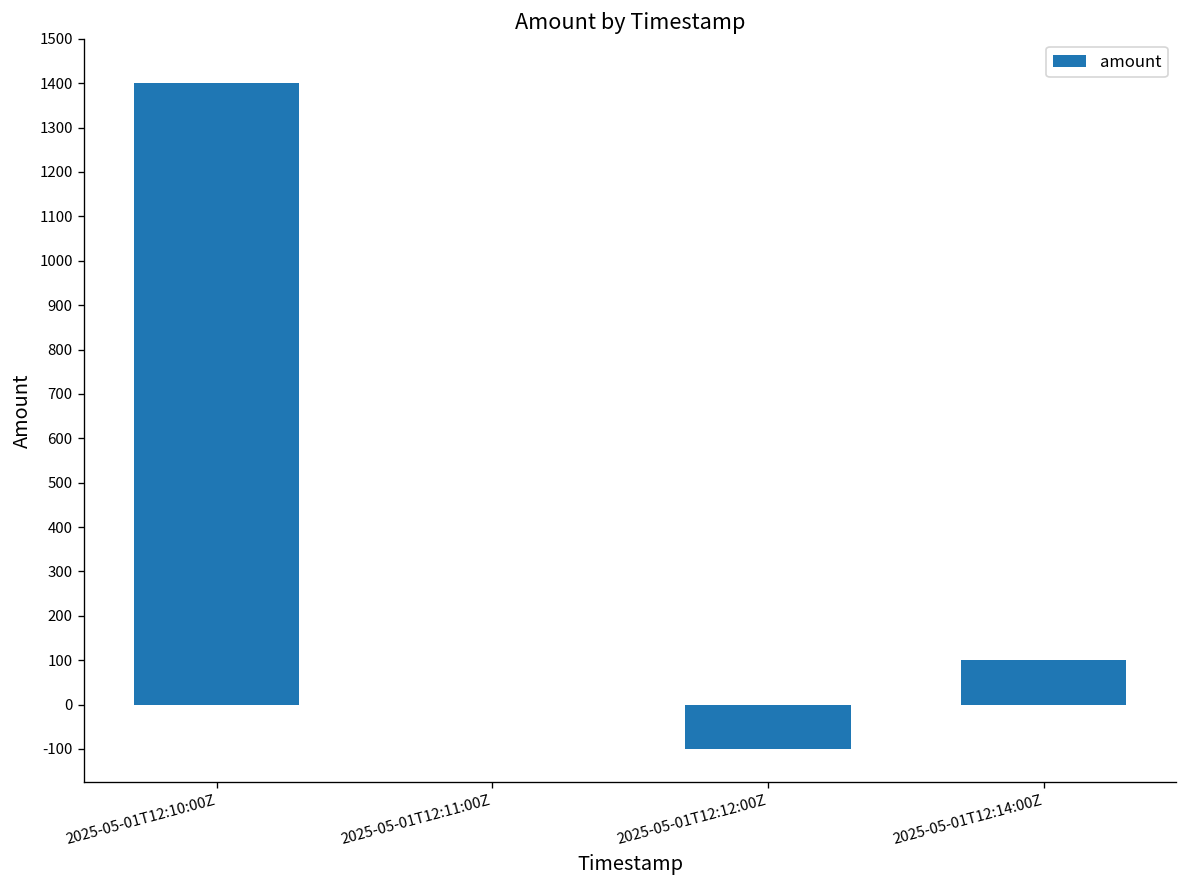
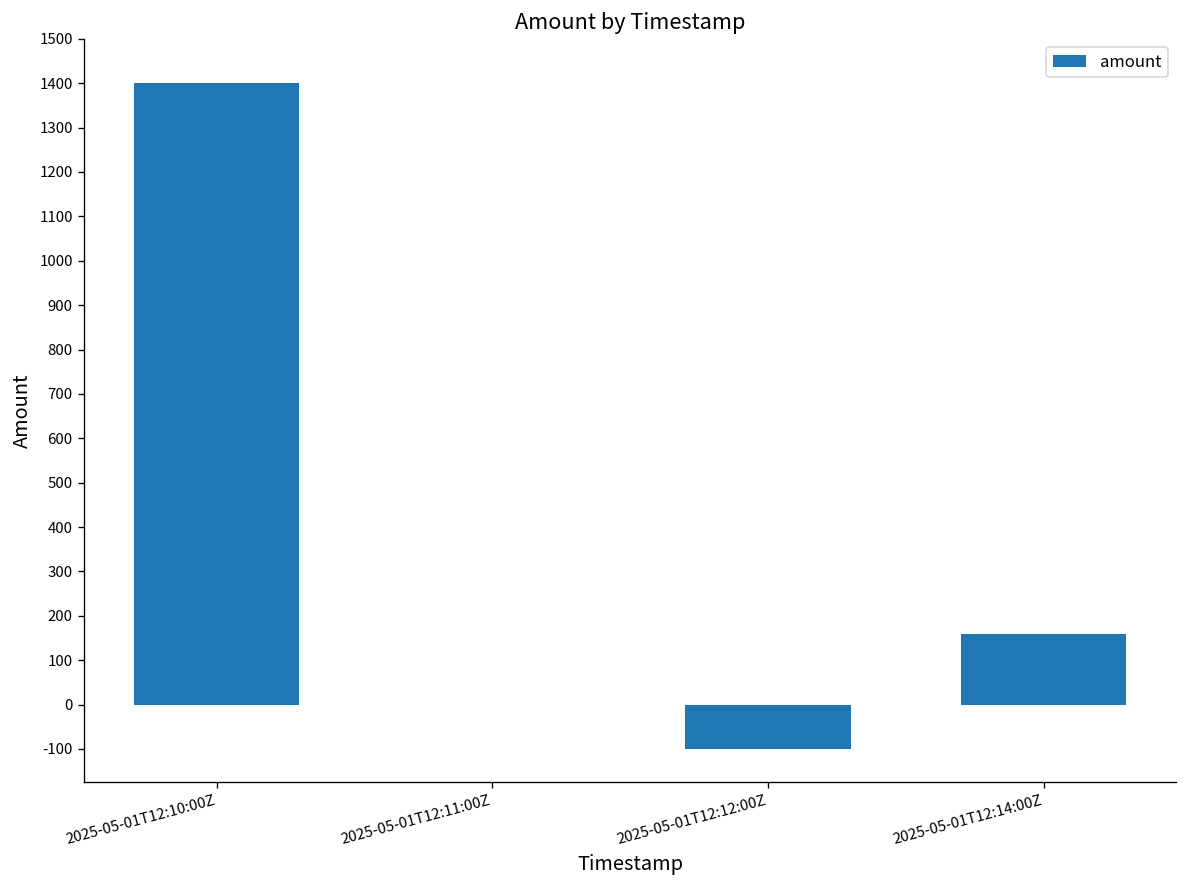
2025-05-01T12:14:00Z: 100 -> 160
